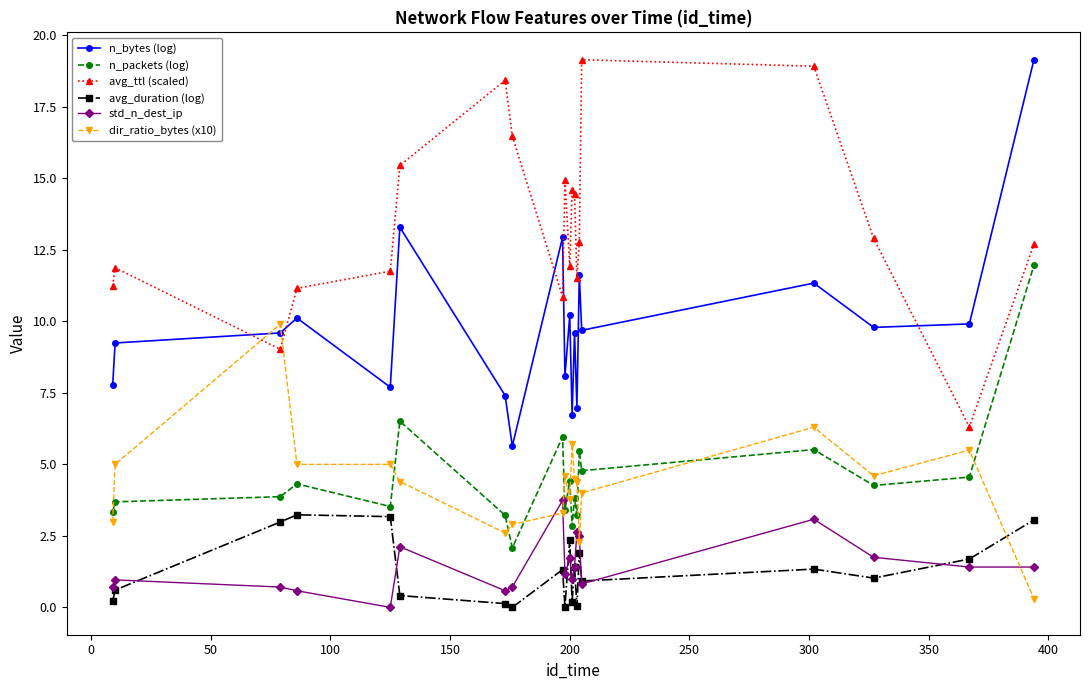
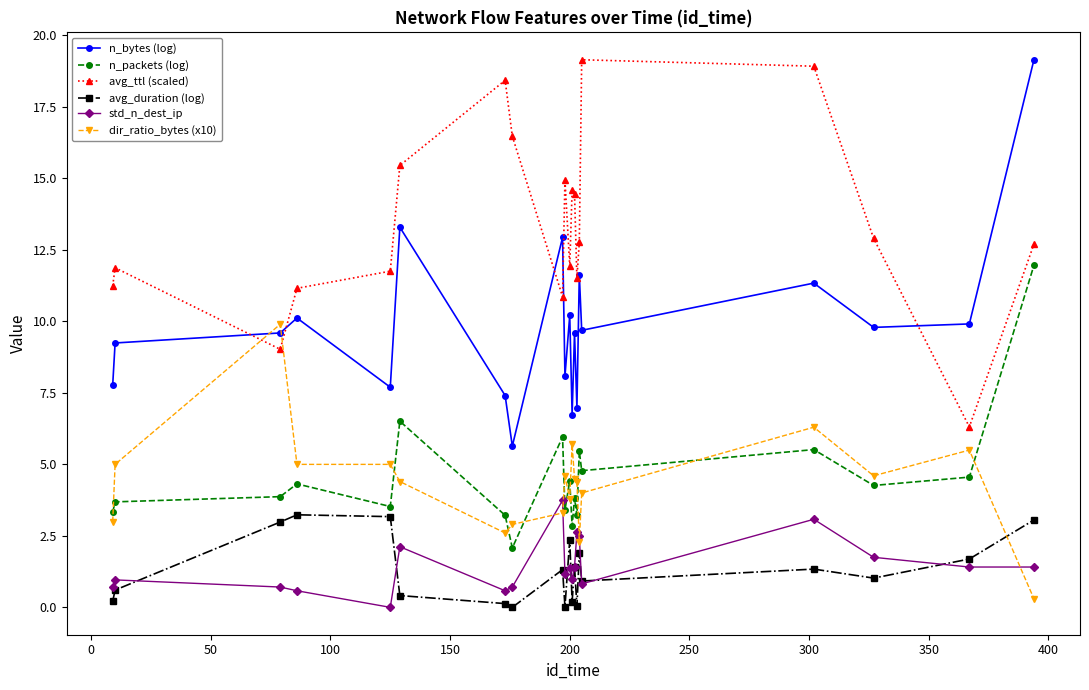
std_n_dest_ip, 200: 1.7 -> 1.4
